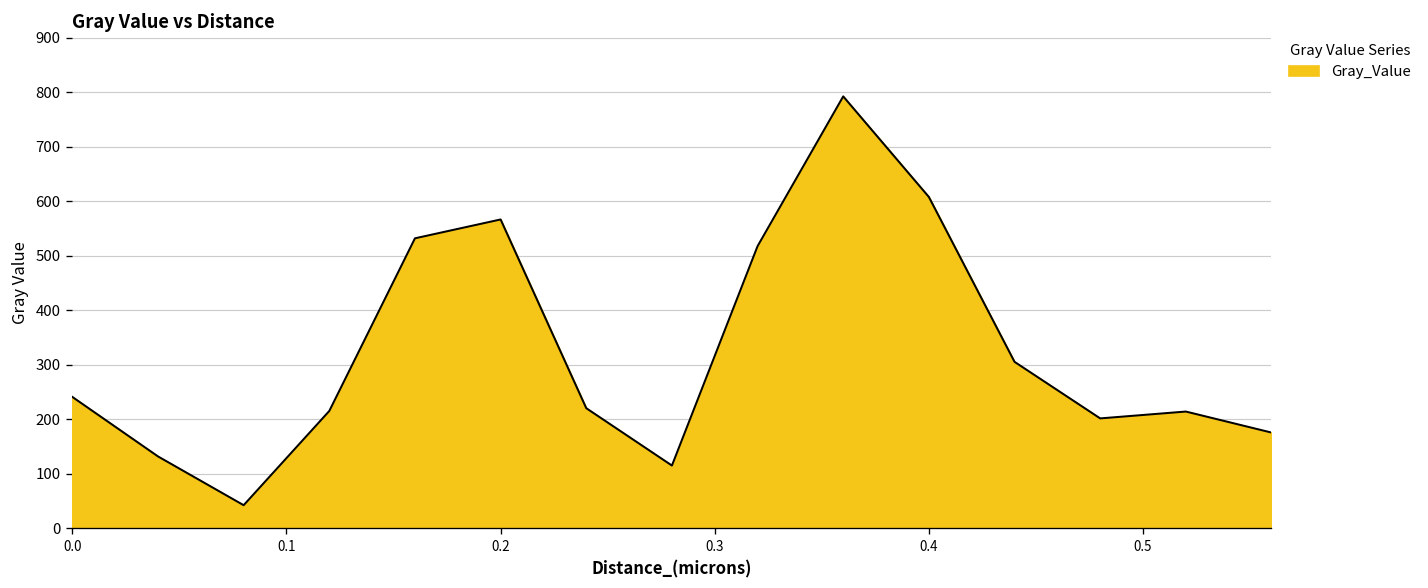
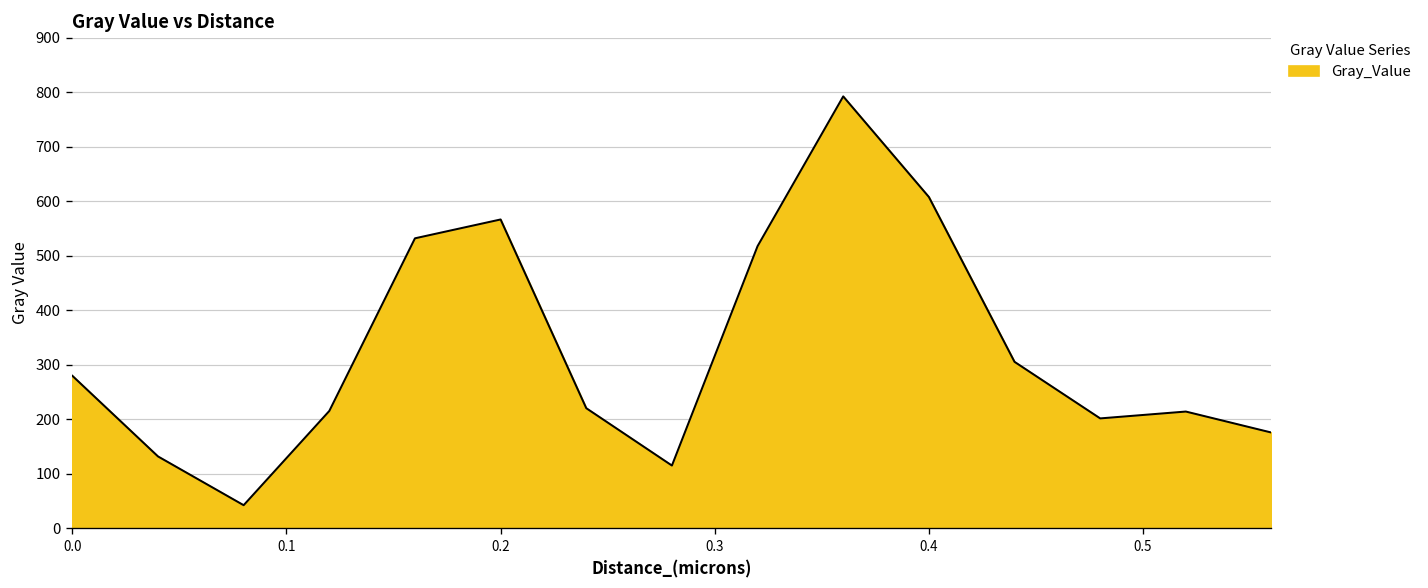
0.0: 240 -> 280
